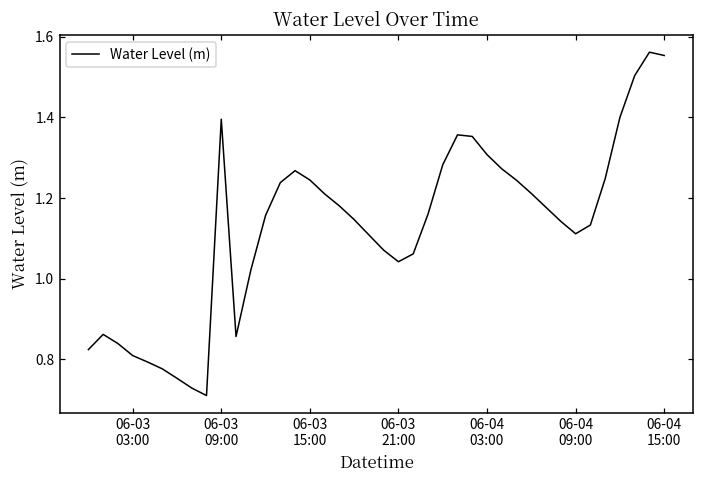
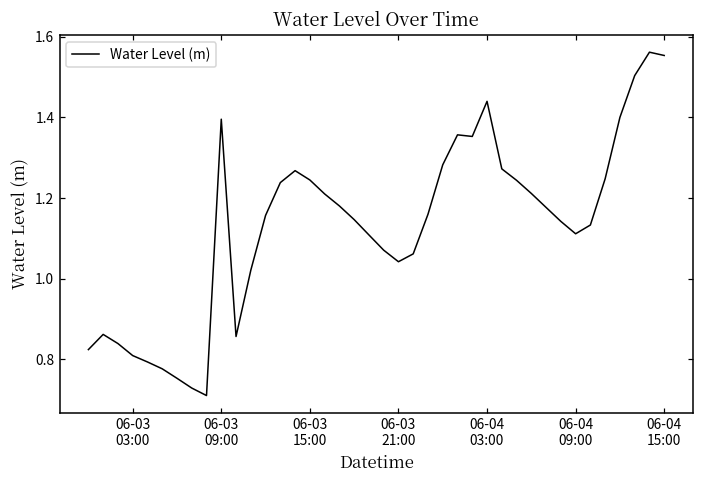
06-04 03:00: 1.31 -> 1.44
